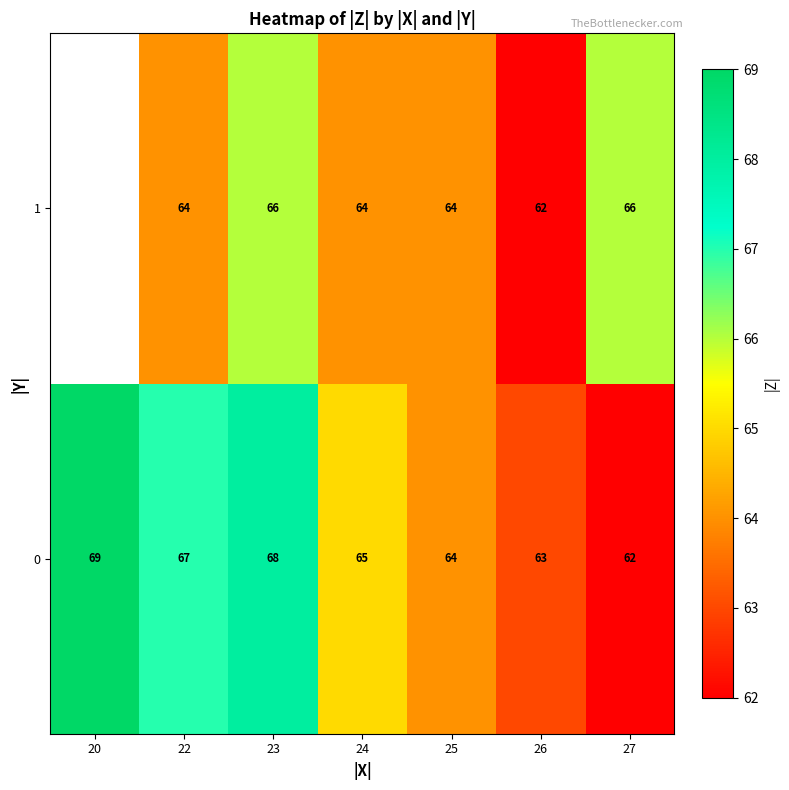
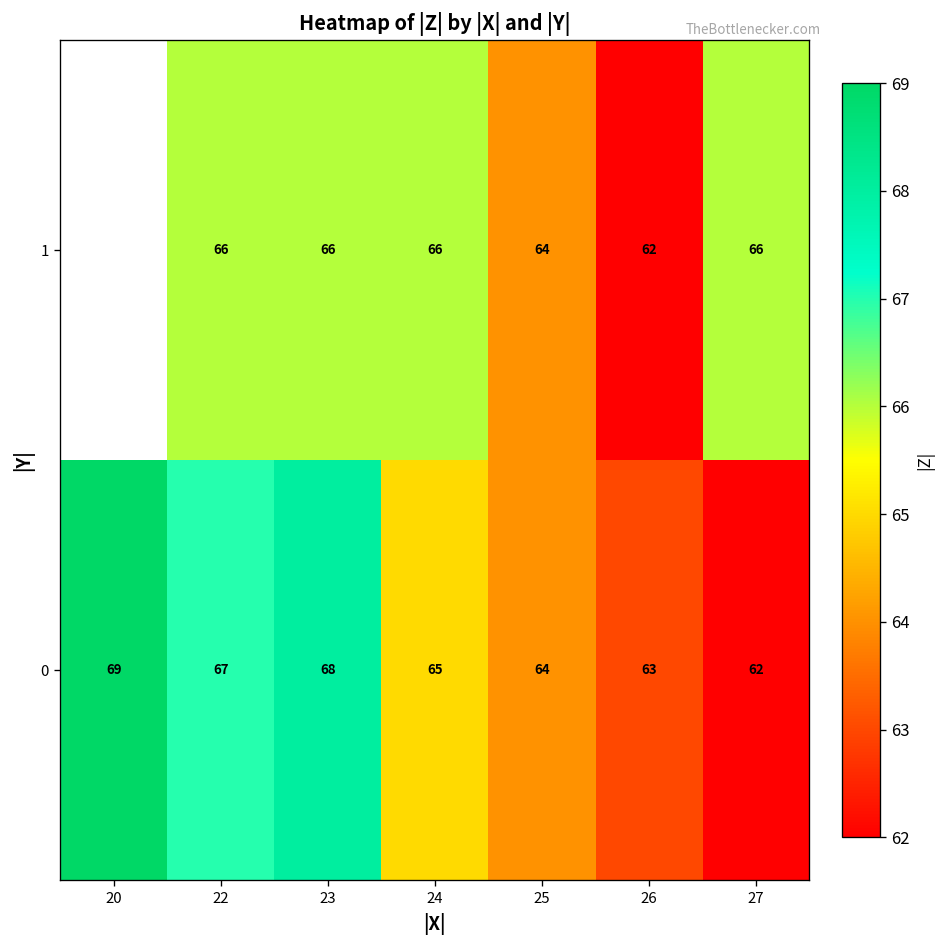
1, 22: 64 -> 66
1, 24: 64 -> 66
